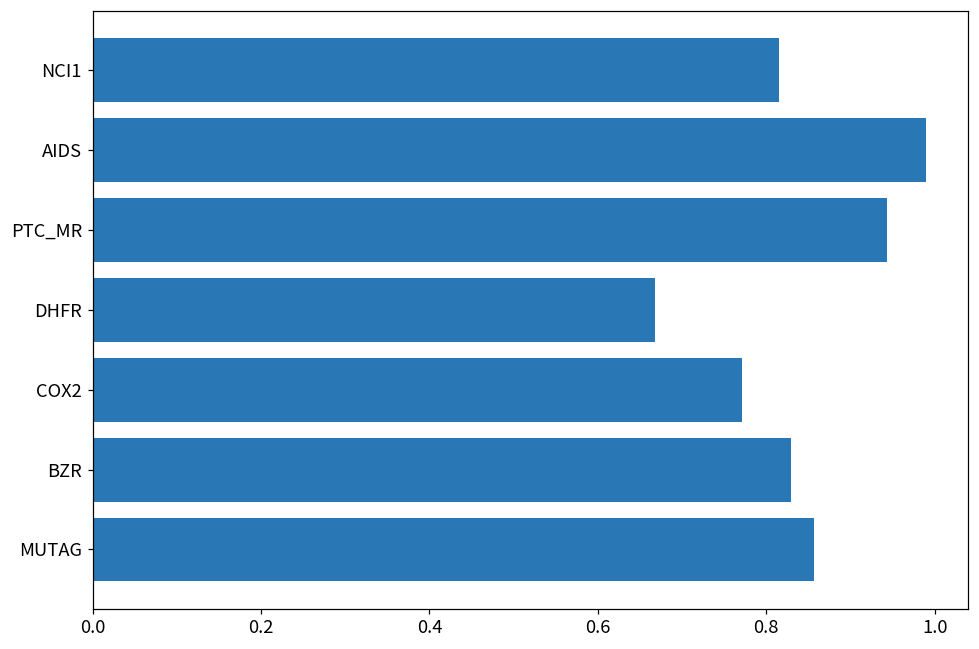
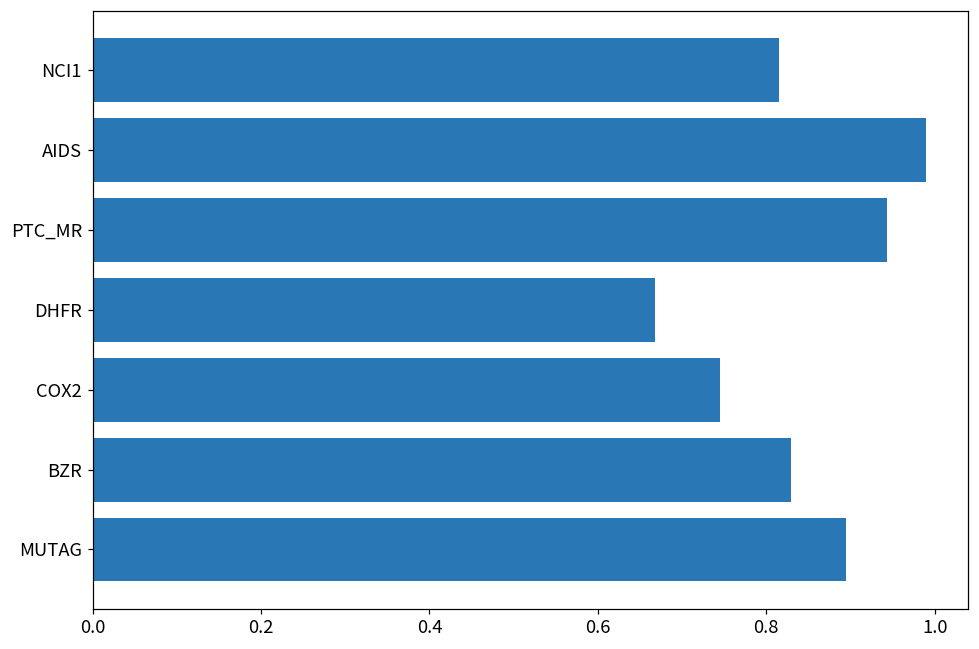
COX2: 0.77 -> 0.74
MUTAG: 0.86 -> 0.89
